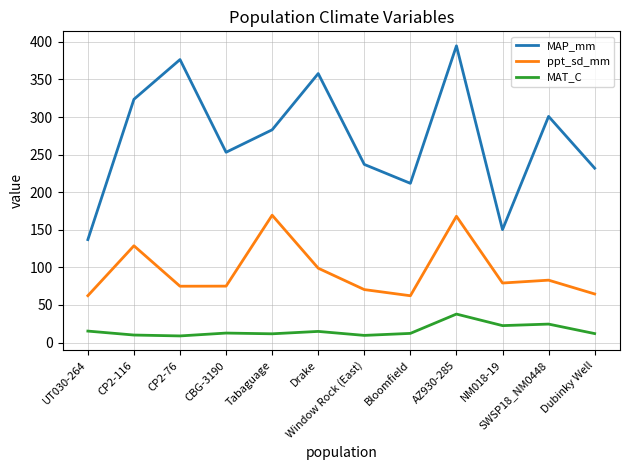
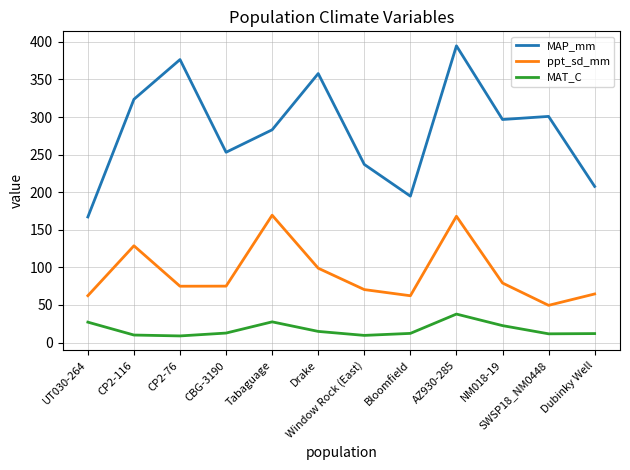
MAP_mm, UT030-264: 140 -> 170
MAT_C, UT030-264: 20 -> 30
MAT_C, Tabaguage: 10 -> 30
MAP_mm, Bloomfield: 210 -> 190
MAP_mm, NM018-19: 150 -> 300
ppt_sd_mm, SWSP18_NM0448: 80 -> 50
MAT_C, SWSP18_NM0448: 20 -> 10
MAP_mm, Dubinky Well: 230 -> 210
